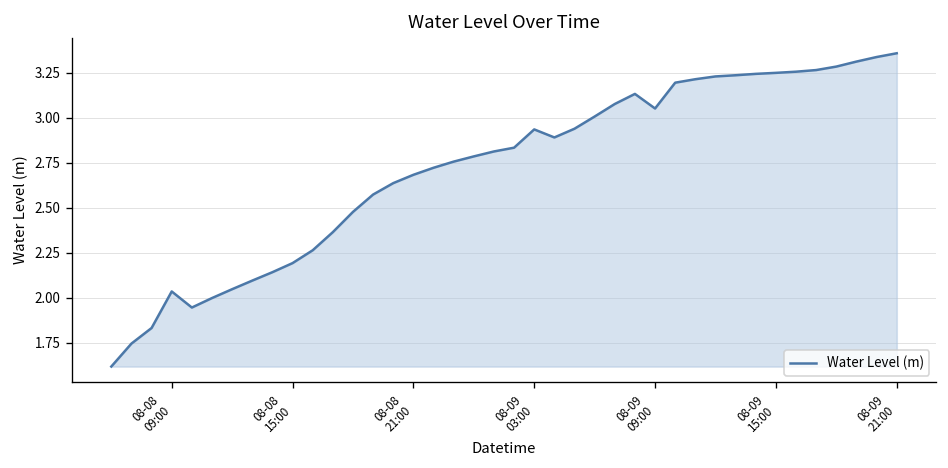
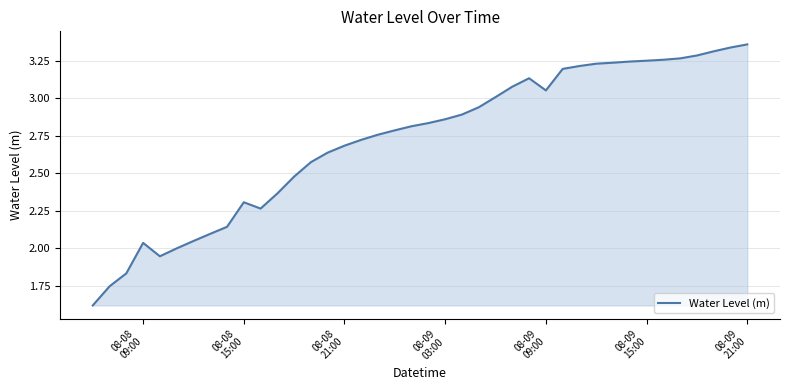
08-08 15:00: 2.19 -> 2.31
08-09 03:00: 2.93 -> 2.86
